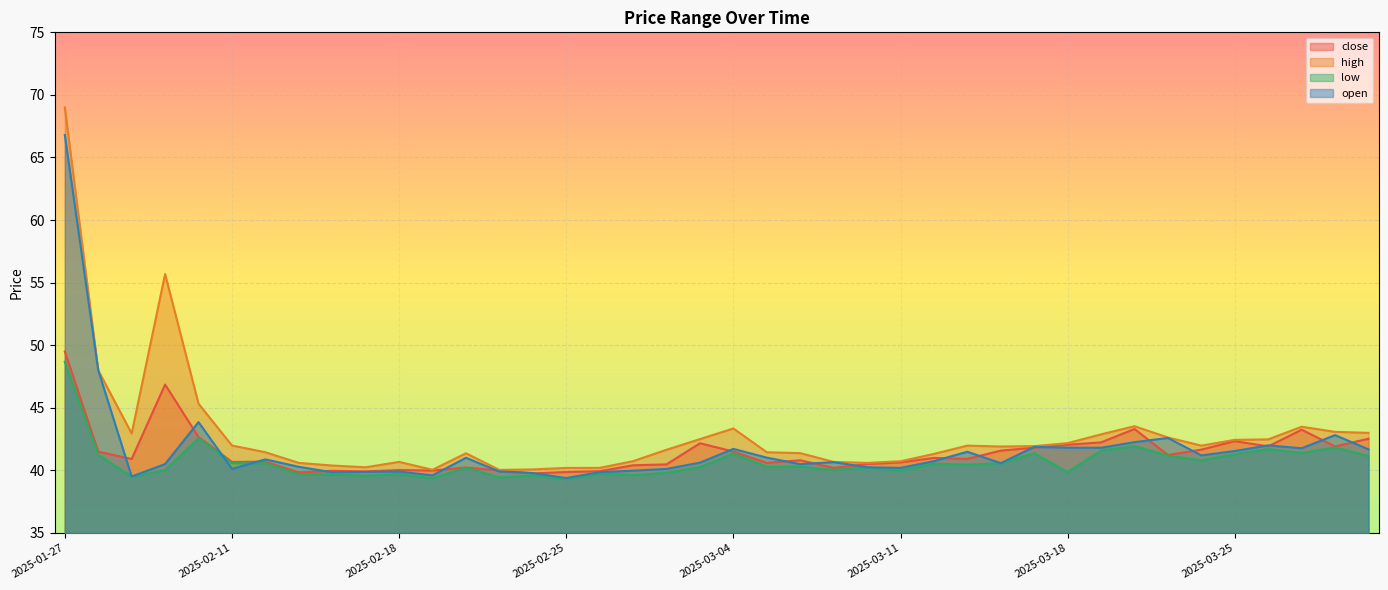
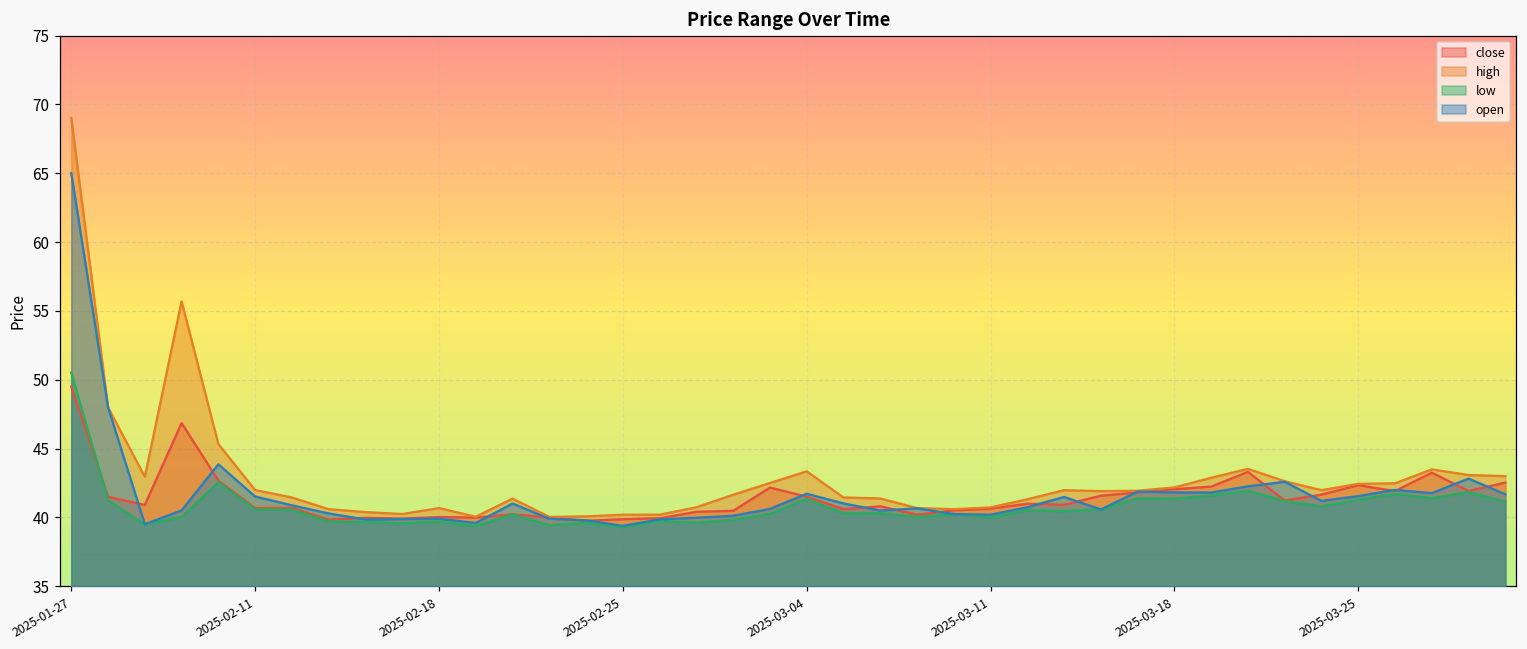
low, 2025-01-27: 48.7 -> 50.5
open, 2025-01-27: 66.8 -> 65.0
open, 2025-02-11: 40.1 -> 41.5
low, 2025-03-18: 39.9 -> 41.4
